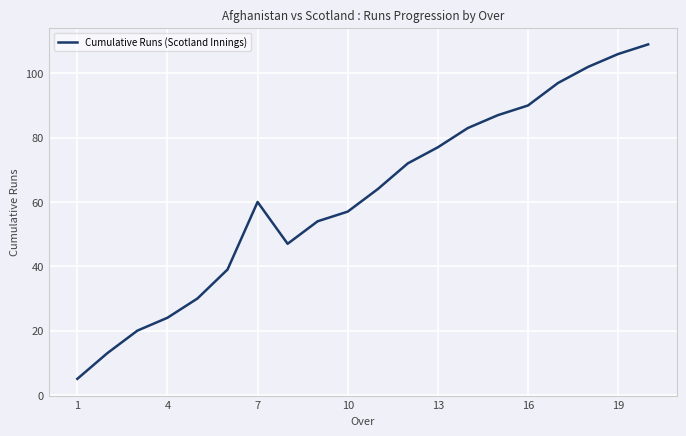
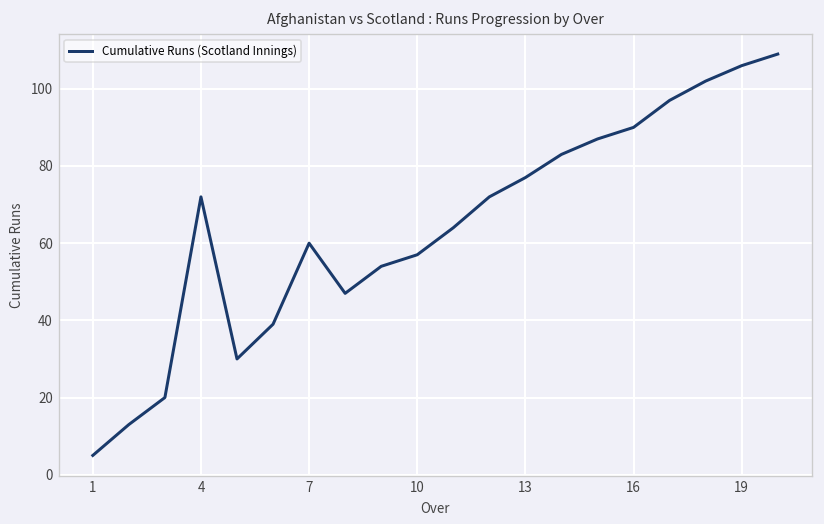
4: 24 -> 72
